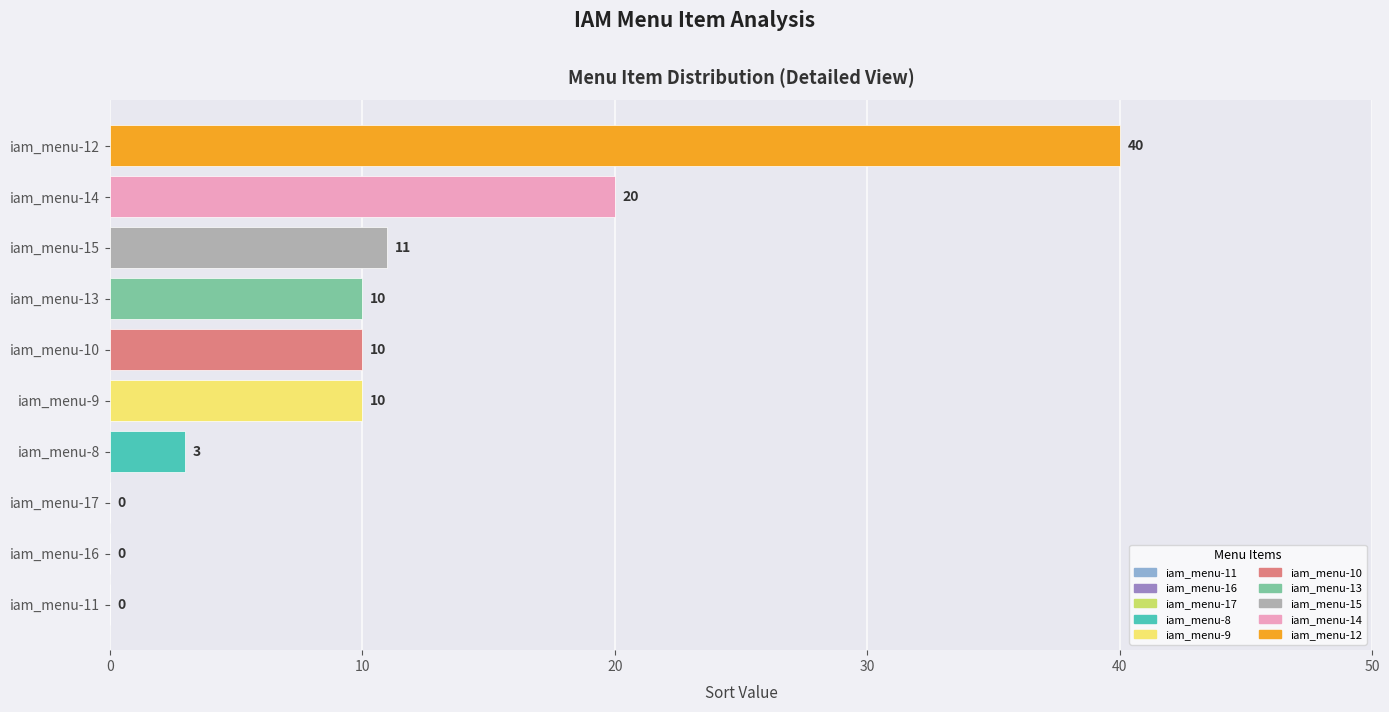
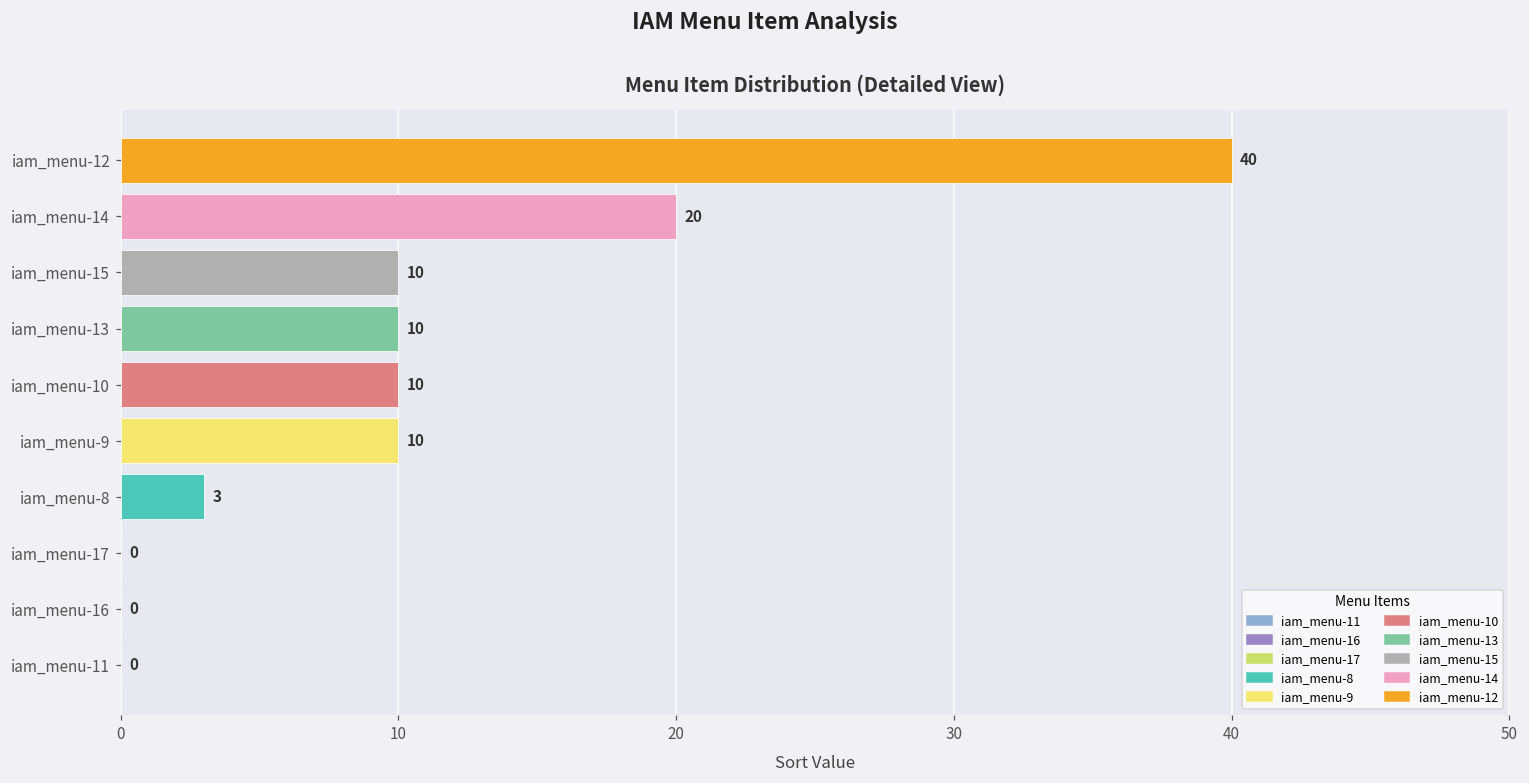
iam_menu-15: 11 -> 10
